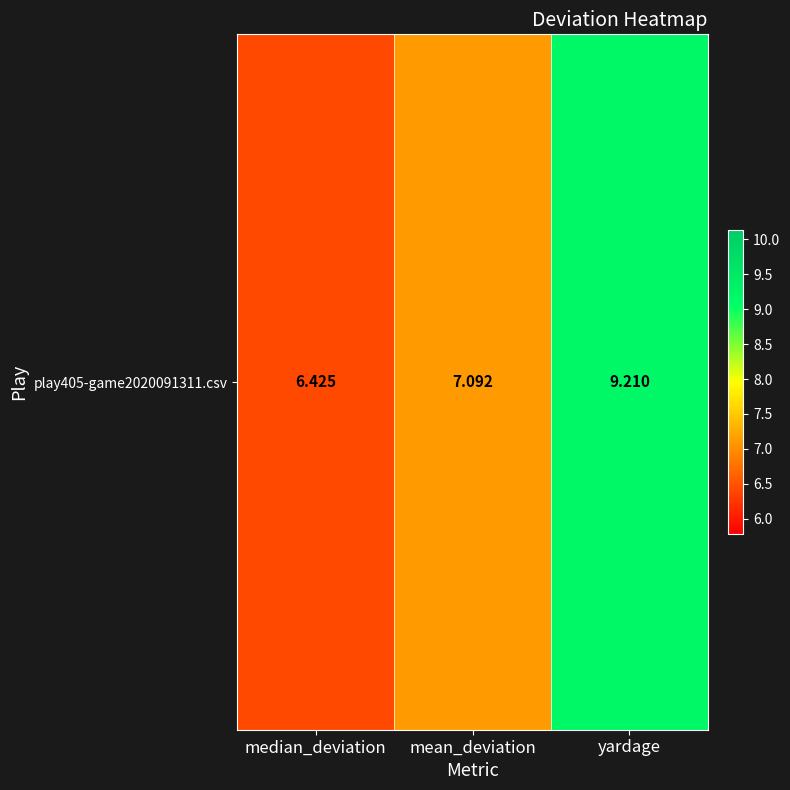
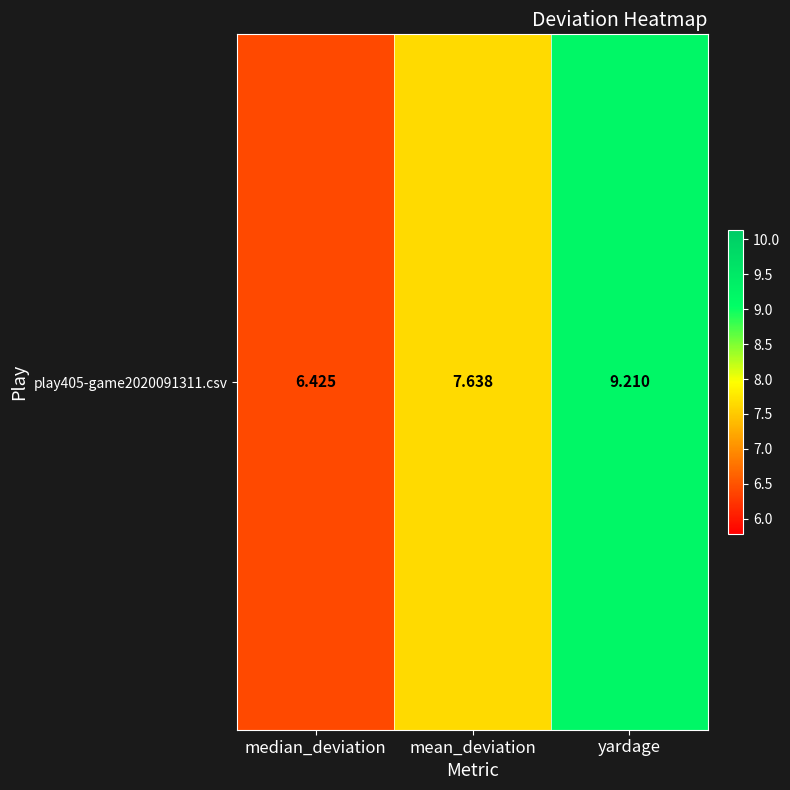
play405-game2020091311.csv, mean_deviation: 7.092 -> 7.638
